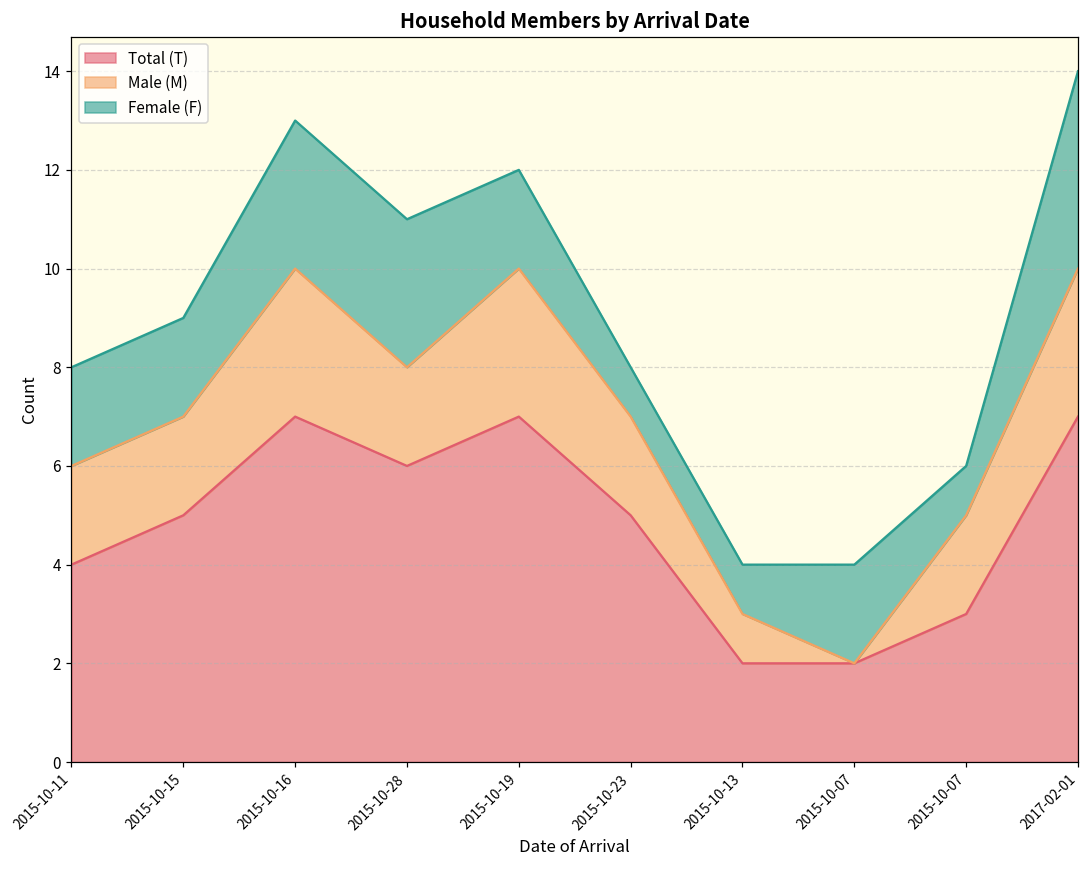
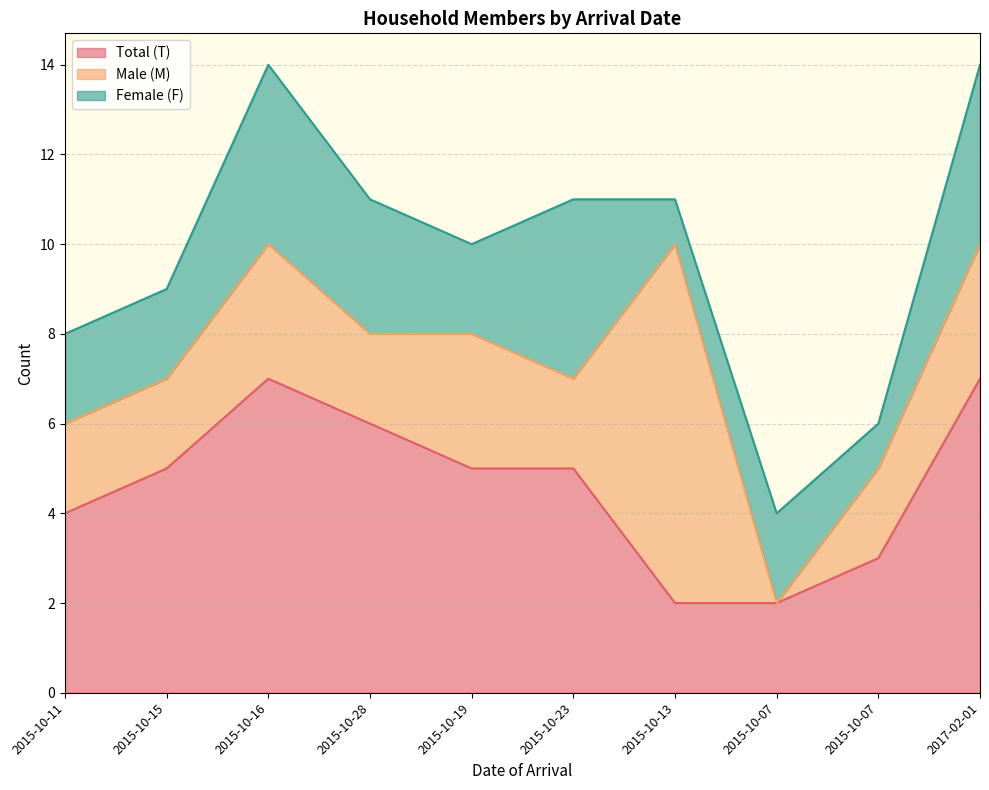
Female (F), 2015-10-16: 3 -> 4
Total (T), 2015-10-19: 7 -> 5
Female (F), 2015-10-23: 1 -> 4
Male (M), 2015-10-13: 1 -> 8
